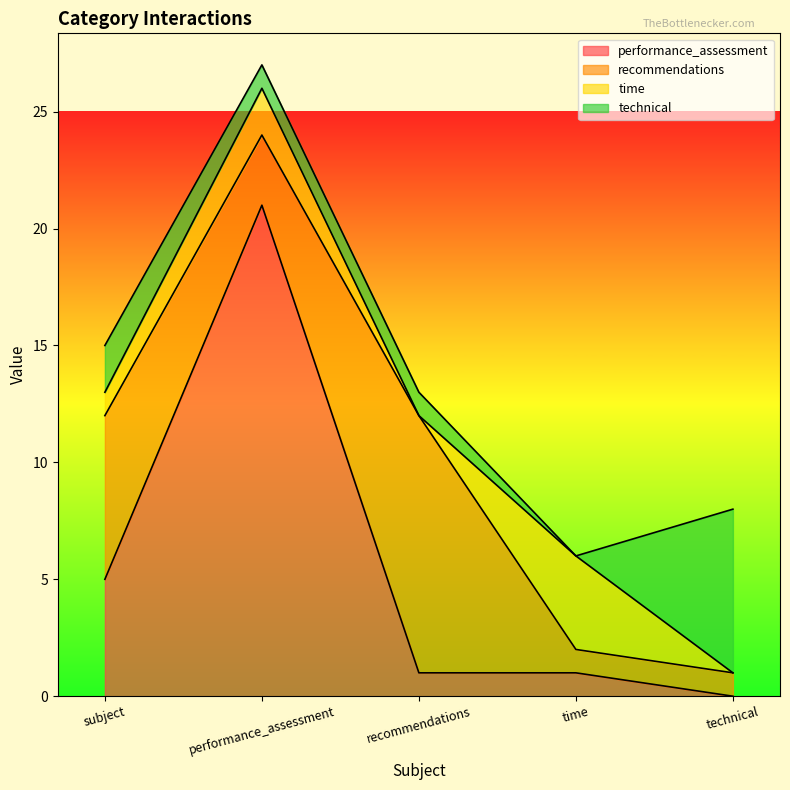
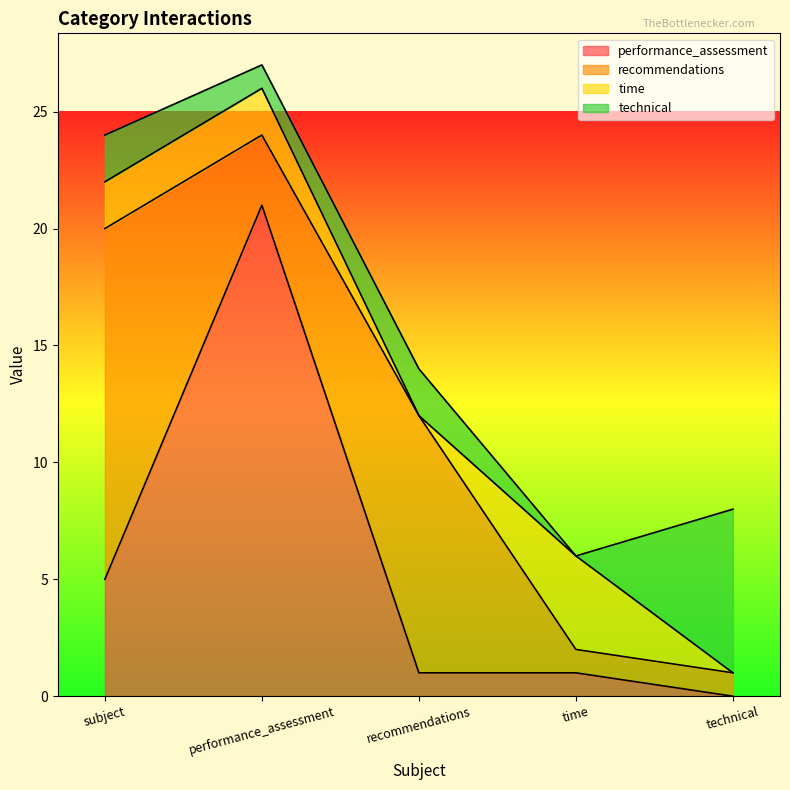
recommendations, subject: 7 -> 15
time, subject: 1 -> 2
technical, recommendations: 1 -> 2
